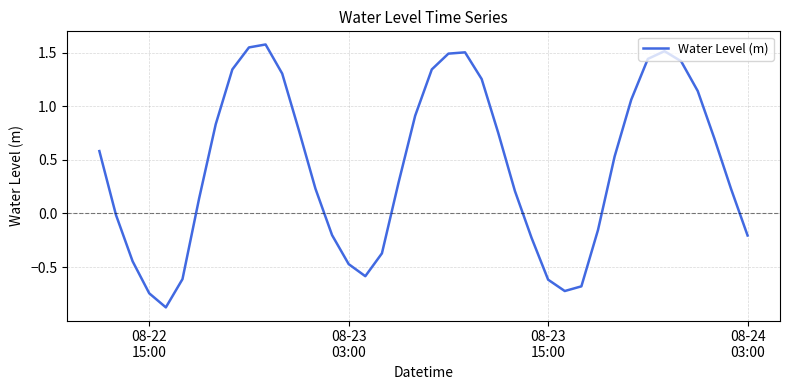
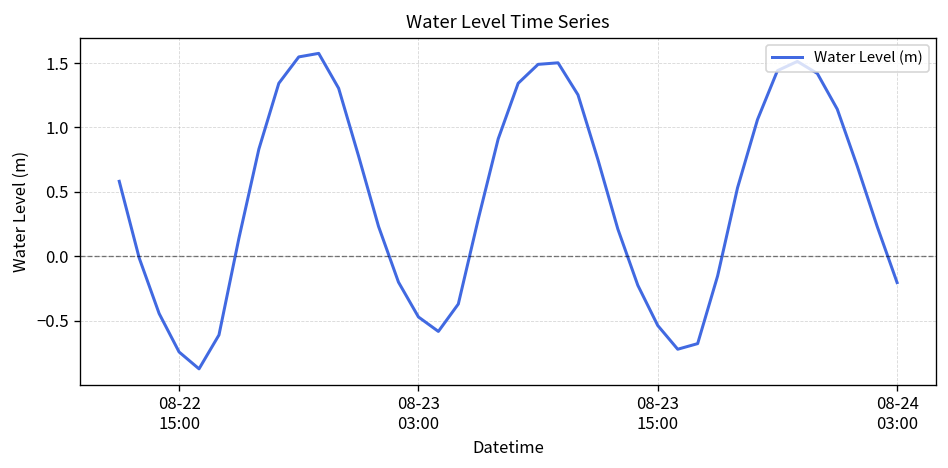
08-23 15:00: -0.62 -> -0.54
